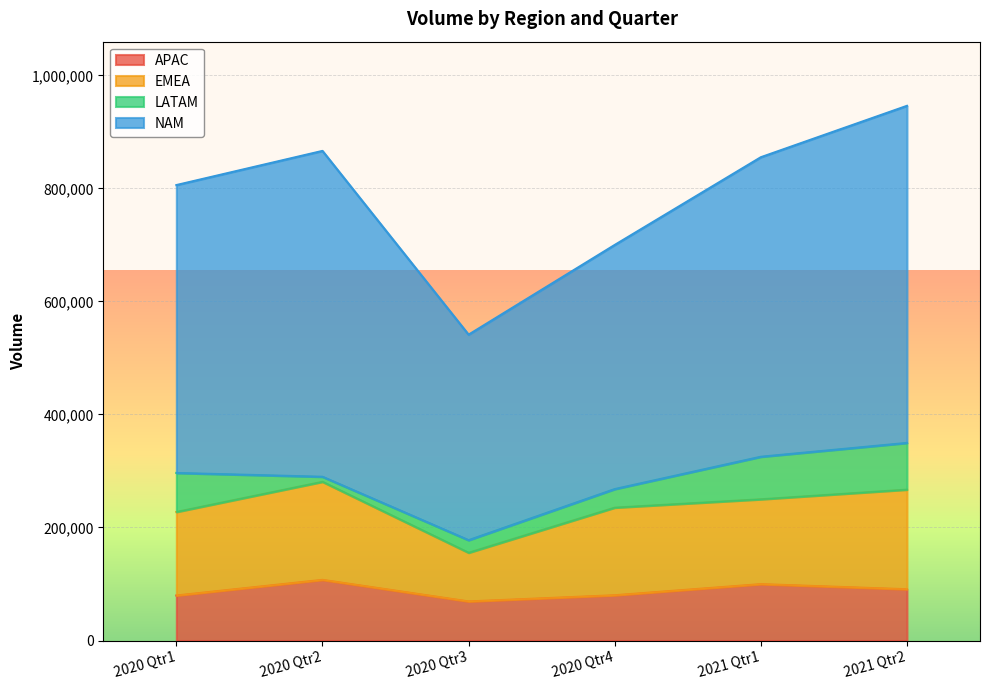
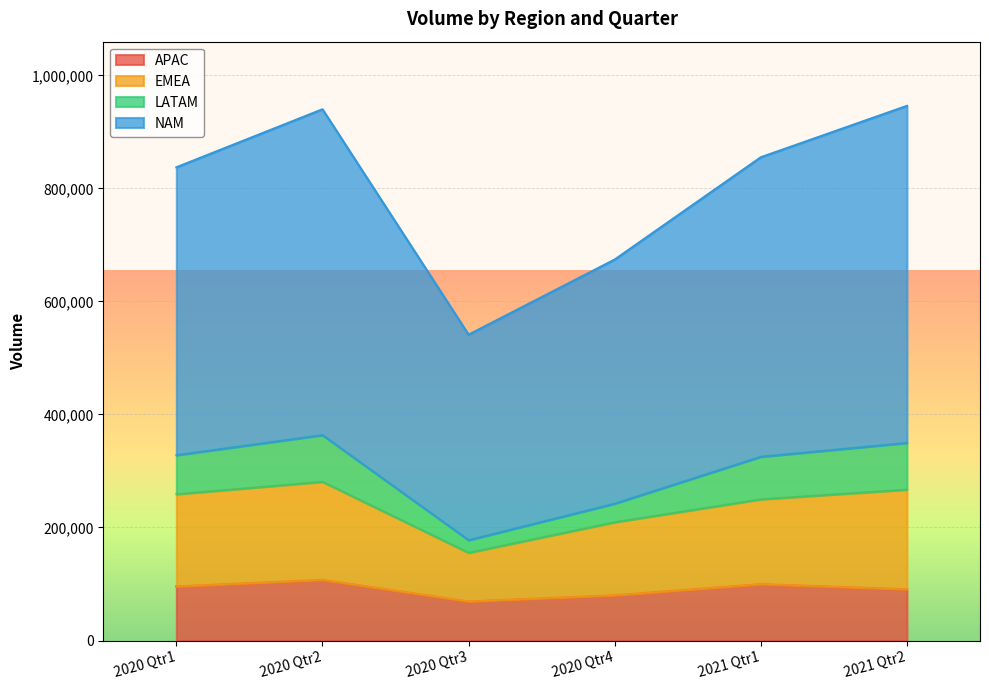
APAC, 2020 Qtr1: 80,000 -> 100,000
EMEA, 2020 Qtr1: 150,000 -> 160,000
LATAM, 2020 Qtr2: 10,000 -> 80,000
EMEA, 2020 Qtr4: 160,000 -> 130,000
